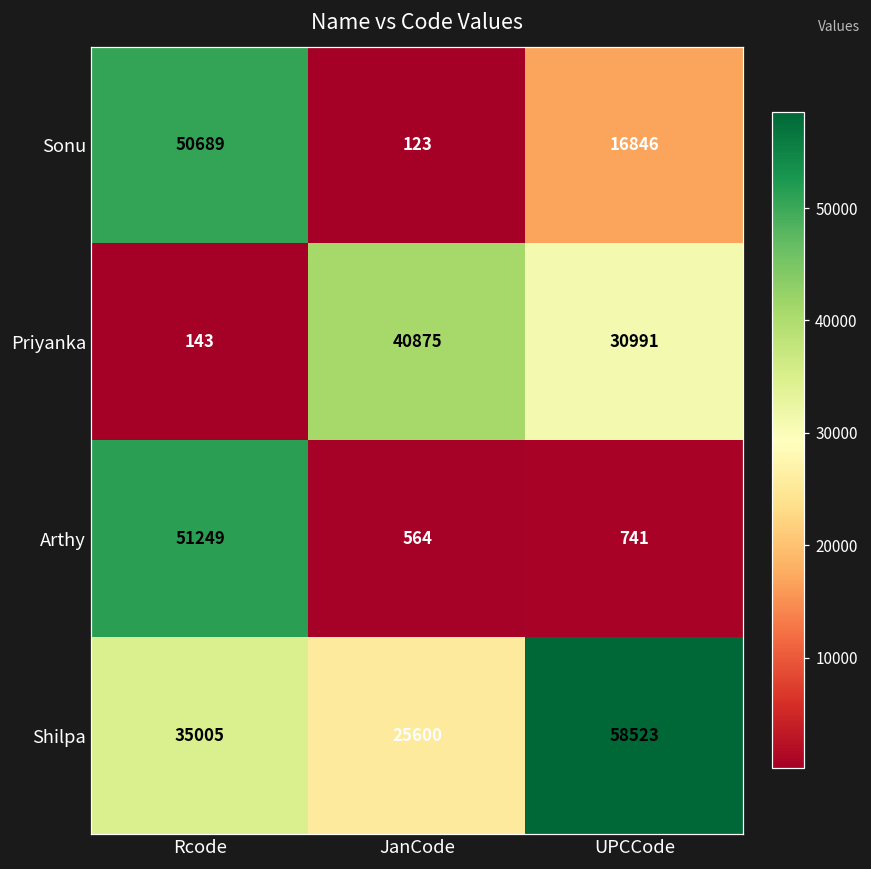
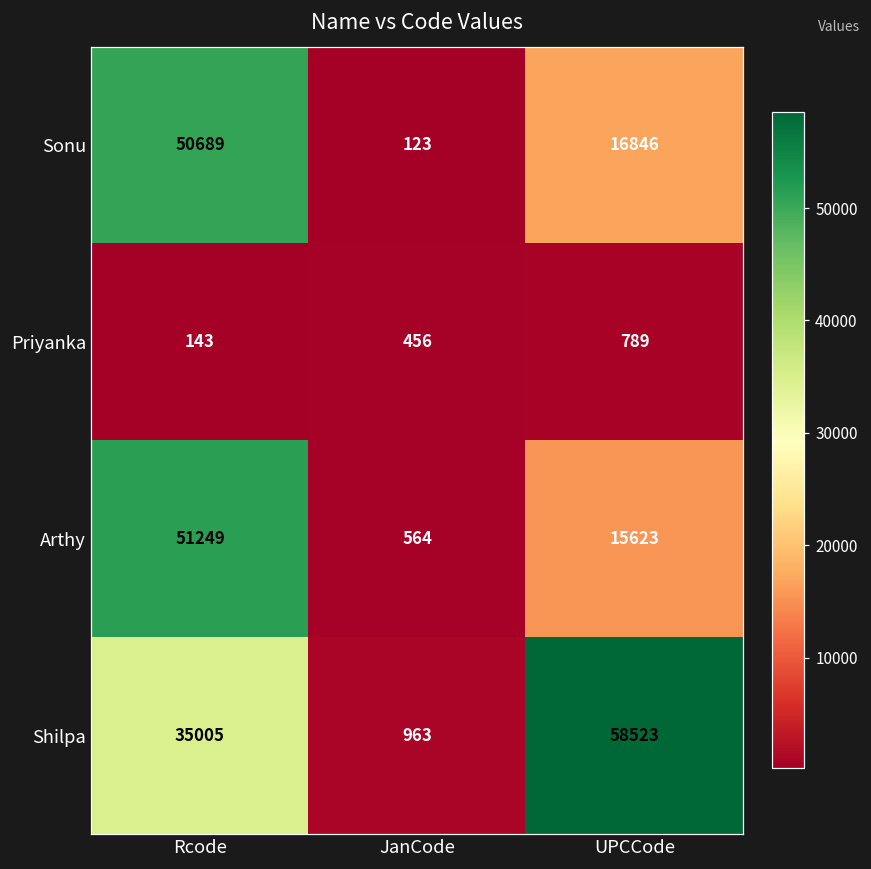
Priyanka, JanCode: 40875 -> 456
Priyanka, UPCCode: 30991 -> 789
Arthy, UPCCode: 741 -> 15623
Shilpa, JanCode: 25600 -> 963
